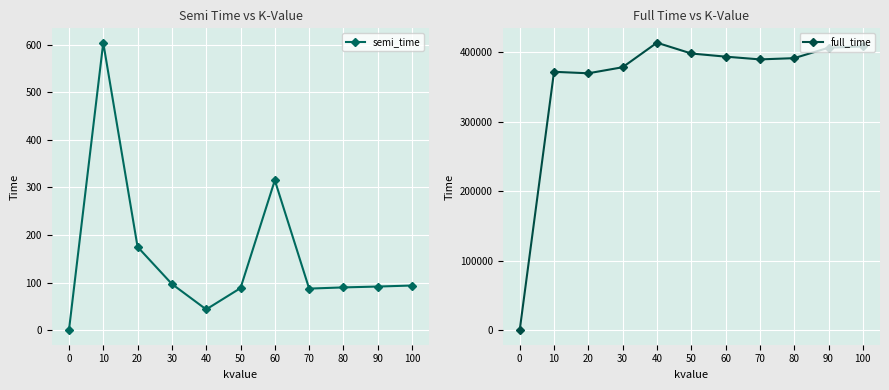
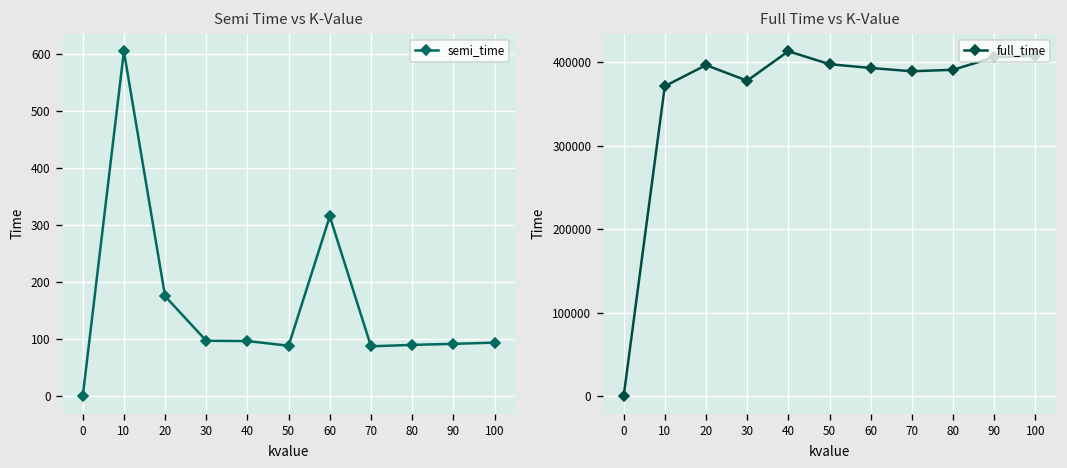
Semi Time vs K-Value, 40: 40 -> 100
Full Time vs K-Value, 20: 370000 -> 400000
